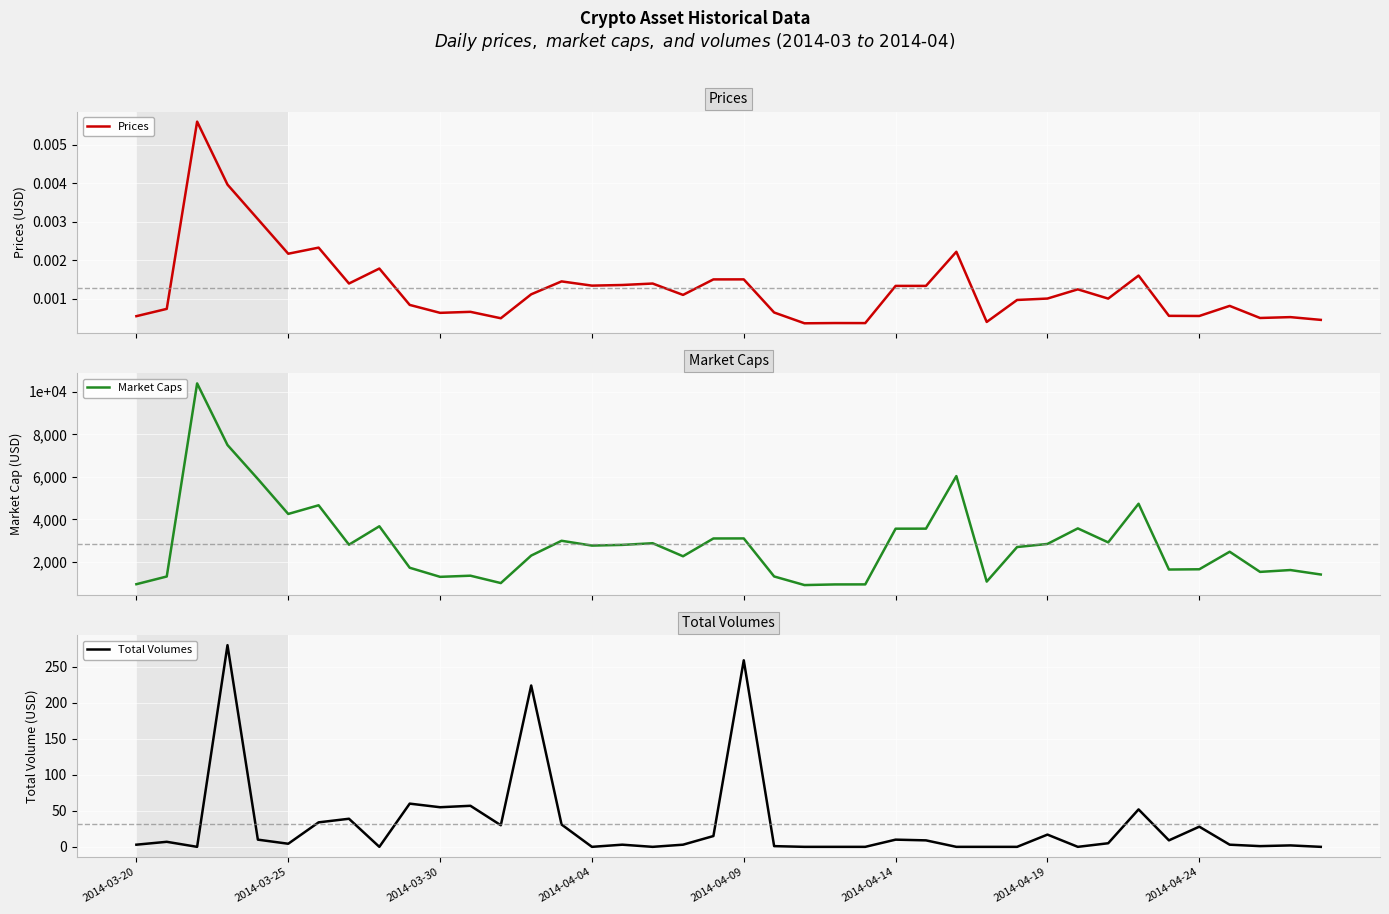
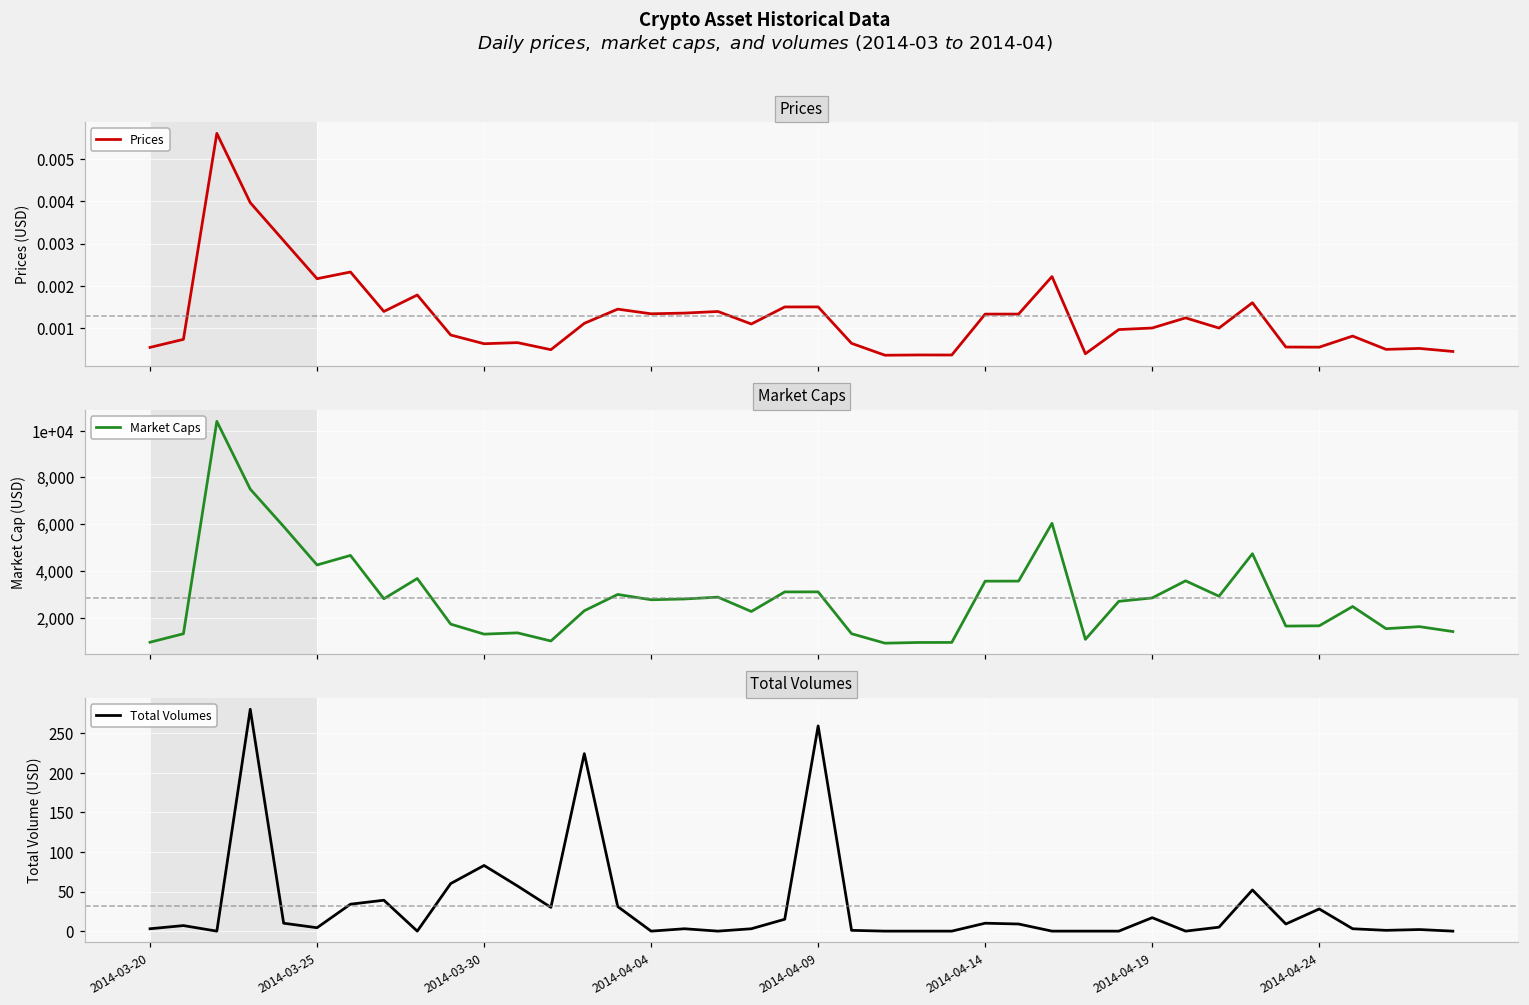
Total Volumes, 2014-03-30: 60 -> 80
